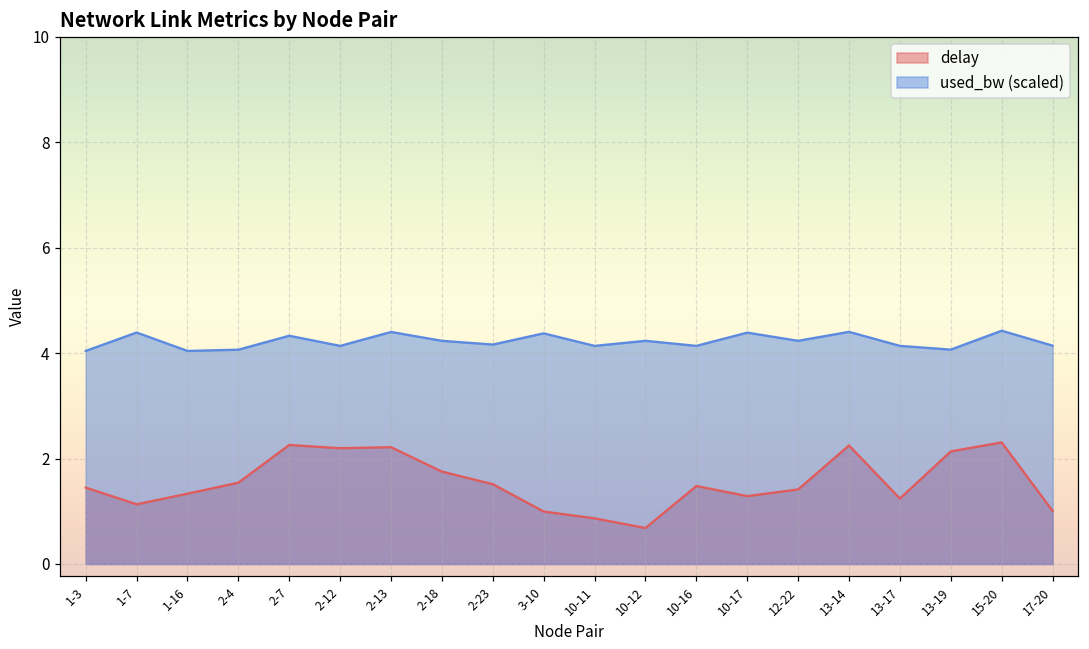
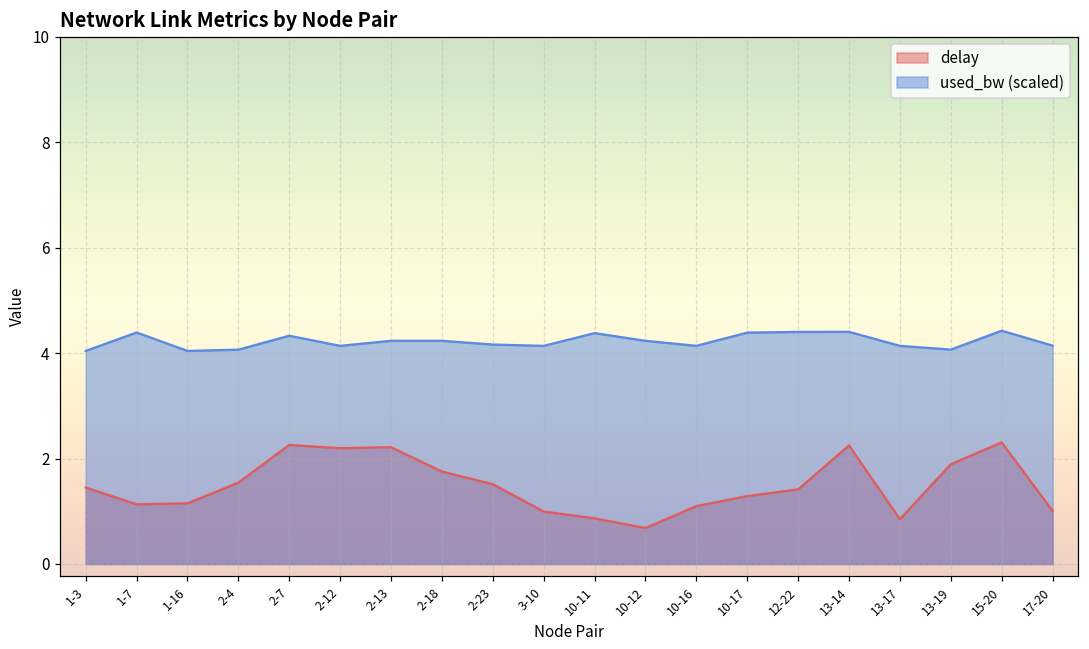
delay, 1-16: 1.3 -> 1.2
used_bw (scaled), 2-13: 4.4 -> 4.2
used_bw (scaled), 3-10: 4.4 -> 4.1
used_bw (scaled), 10-11: 4.1 -> 4.4
delay, 10-16: 1.5 -> 1.1
used_bw (scaled), 12-22: 4.2 -> 4.4
delay, 13-17: 1.2 -> 0.8
delay, 13-19: 2.1 -> 1.9
